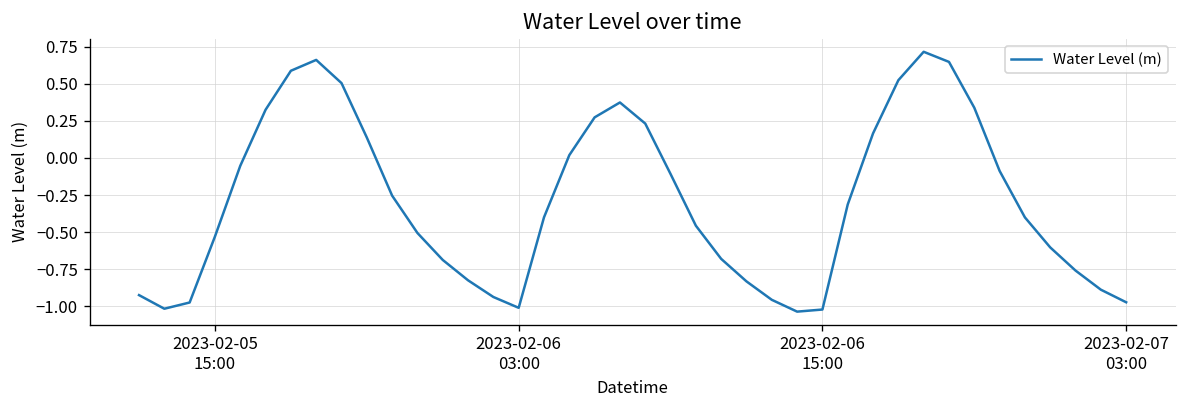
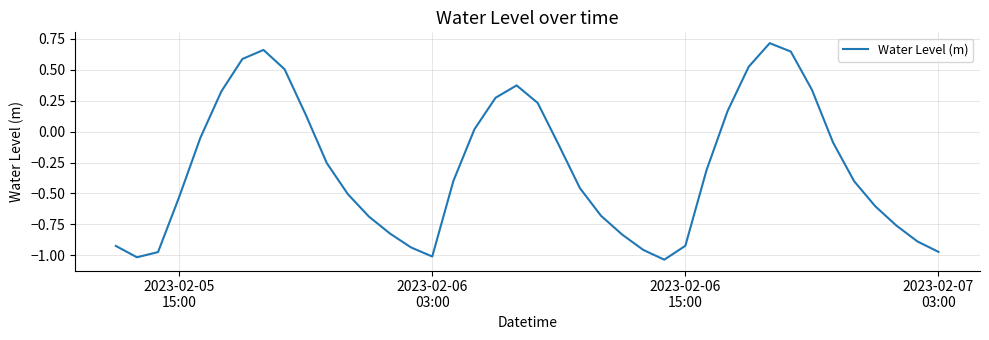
2023-02-06 15:00: -1.02 -> -0.92
